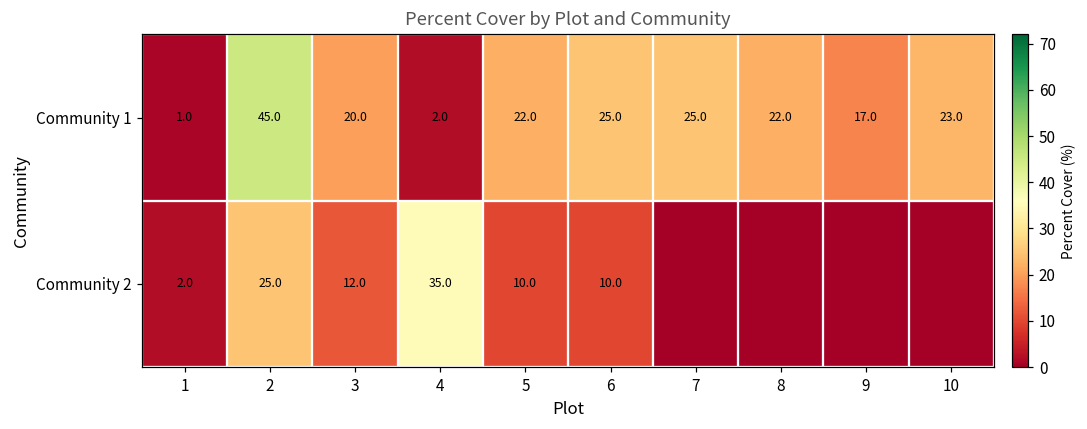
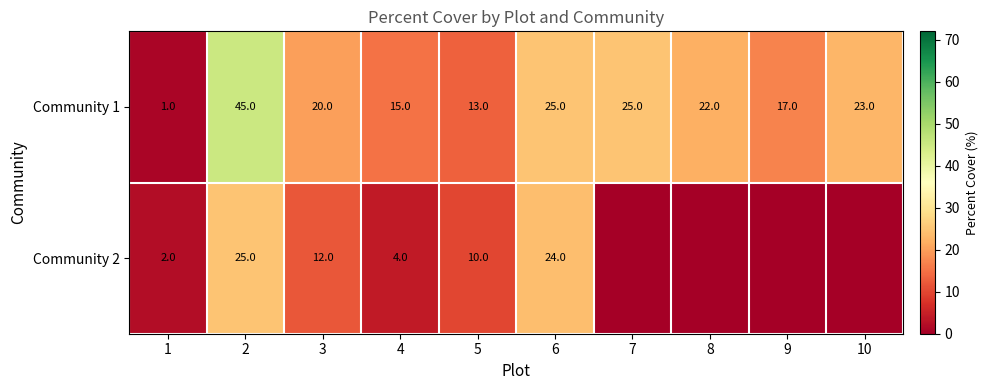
Community 1, 4: 2.0 -> 15.0
Community 1, 5: 22.0 -> 13.0
Community 2, 4: 35.0 -> 4.0
Community 2, 6: 10.0 -> 24.0
